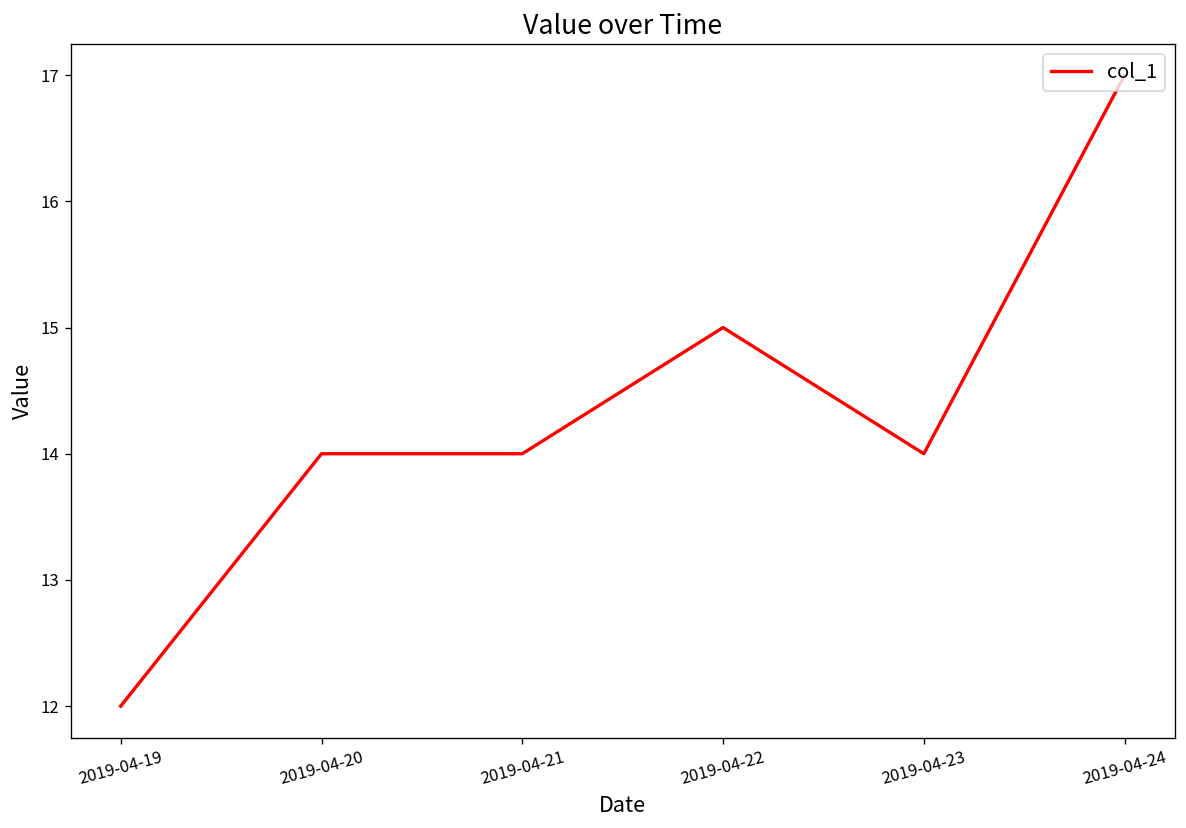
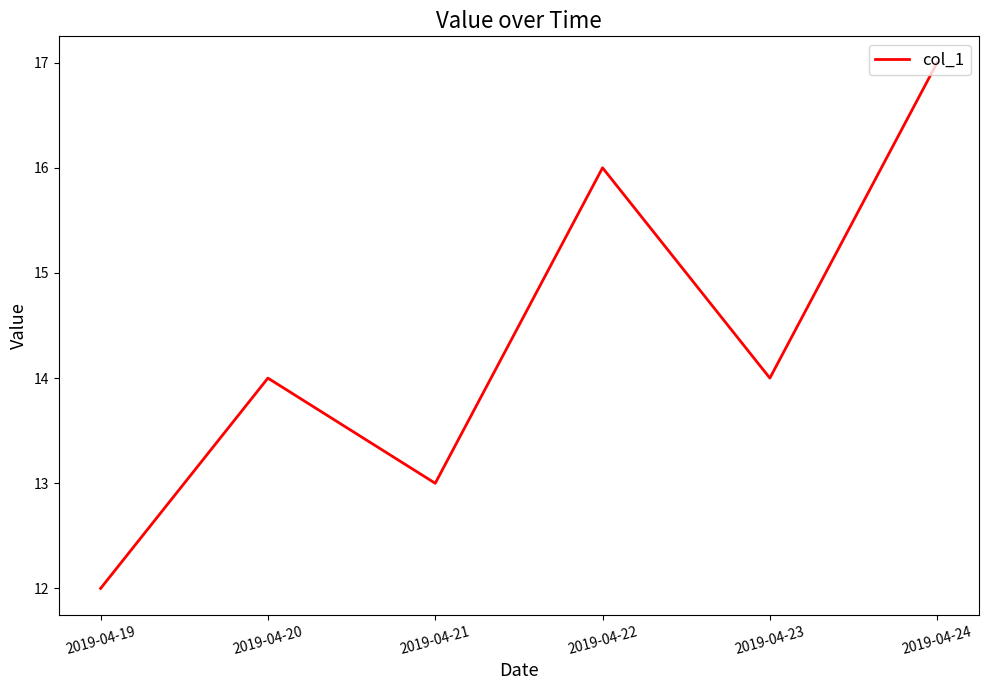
2019-04-21: 14 -> 13
2019-04-22: 15 -> 16
